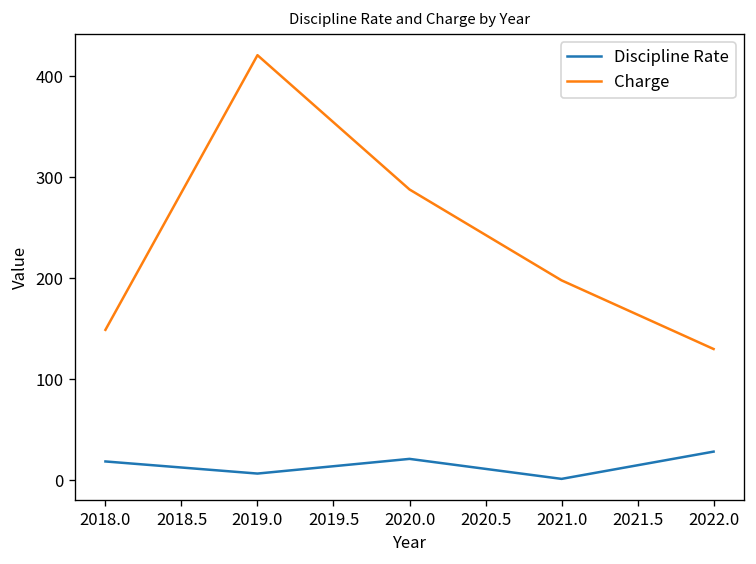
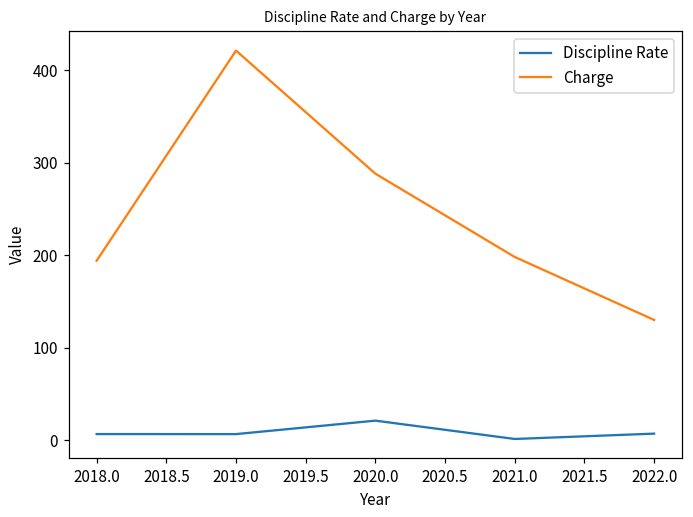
Discipline Rate, 2018.0: 20 -> 10
Charge, 2018.0: 150 -> 190
Discipline Rate, 2022.0: 30 -> 10
